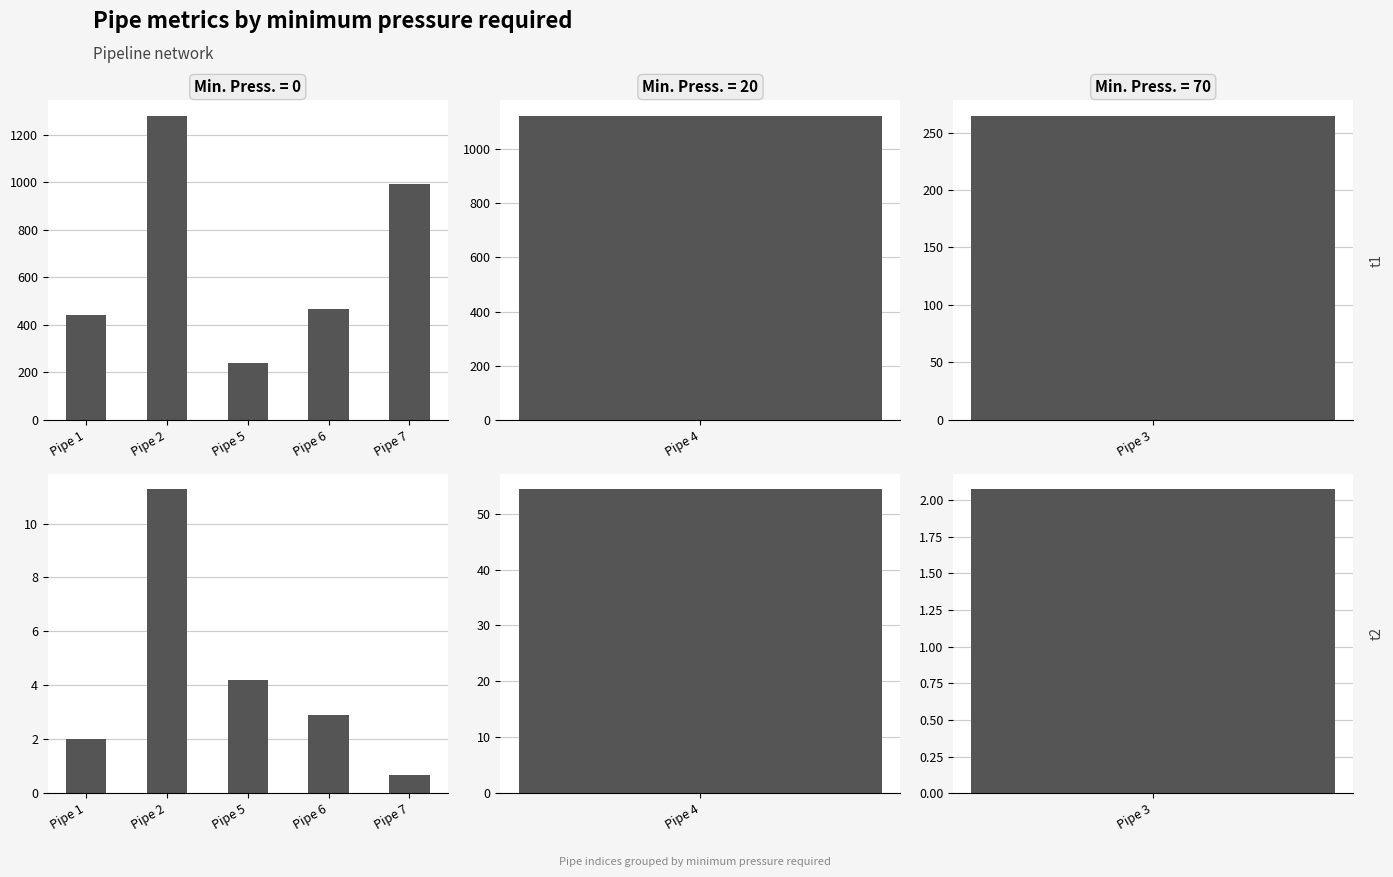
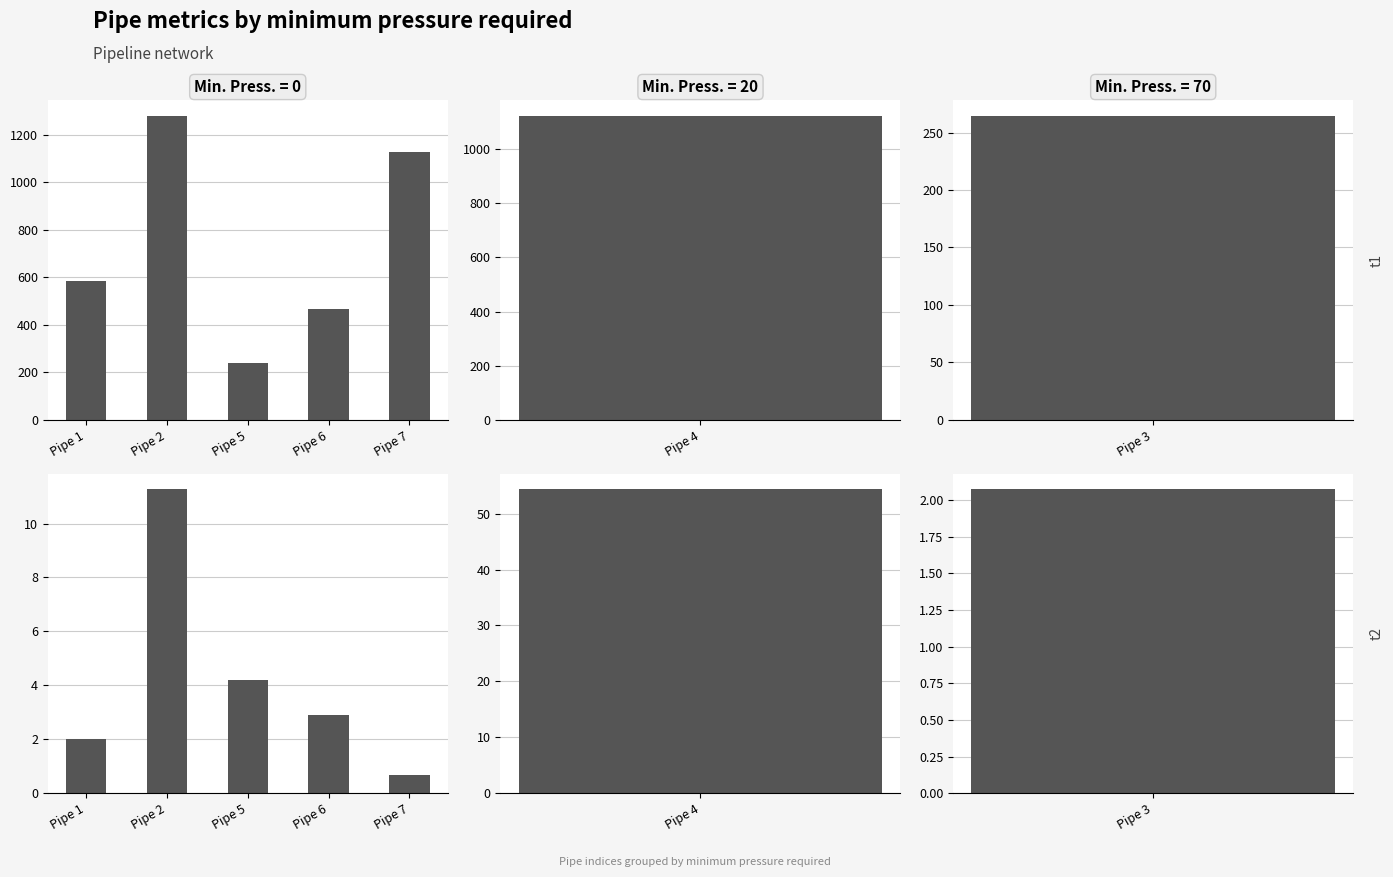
Min. Press. = 0, Pipe 1: 440 -> 580
Min. Press. = 0, Pipe 7: 990 -> 1130
